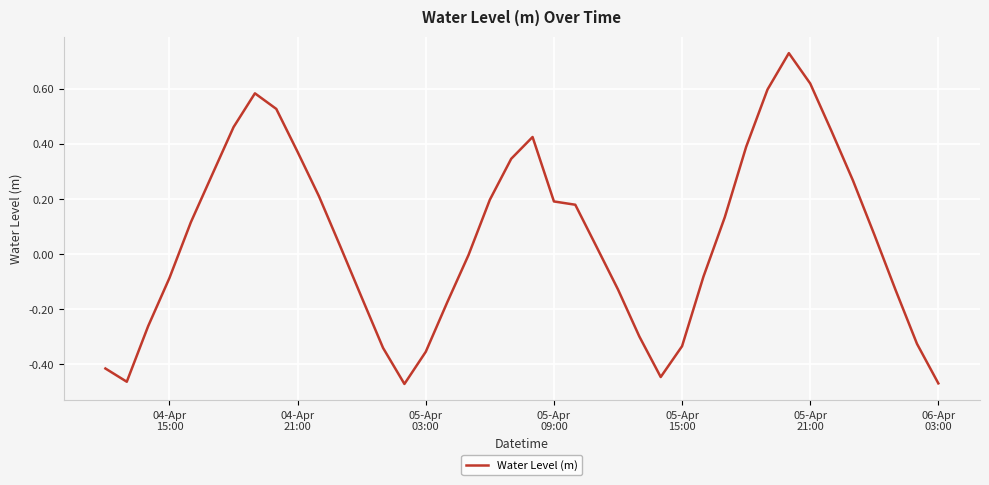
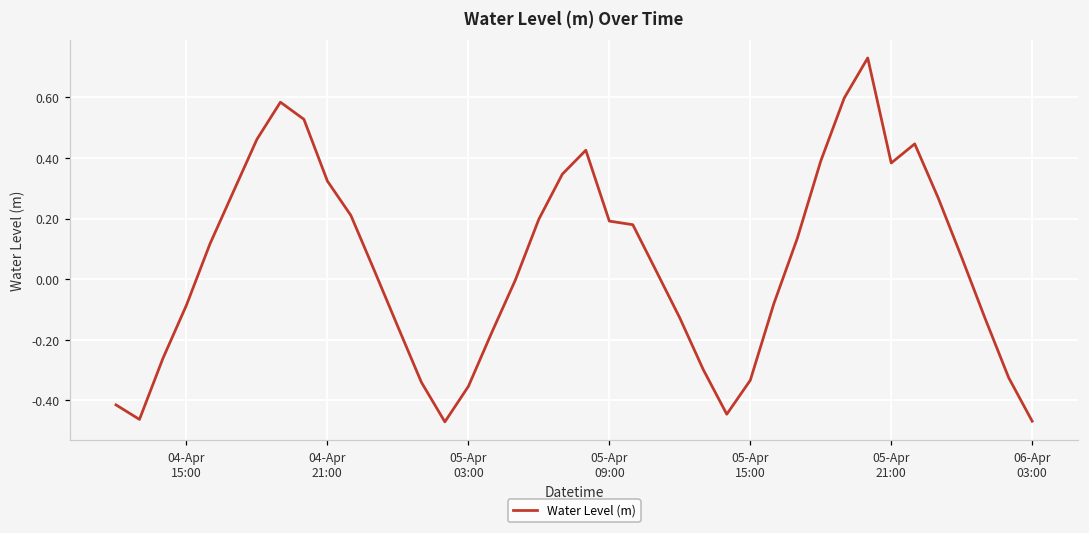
04-Apr 21:00: 0.37 -> 0.32
05-Apr 21:00: 0.62 -> 0.38
